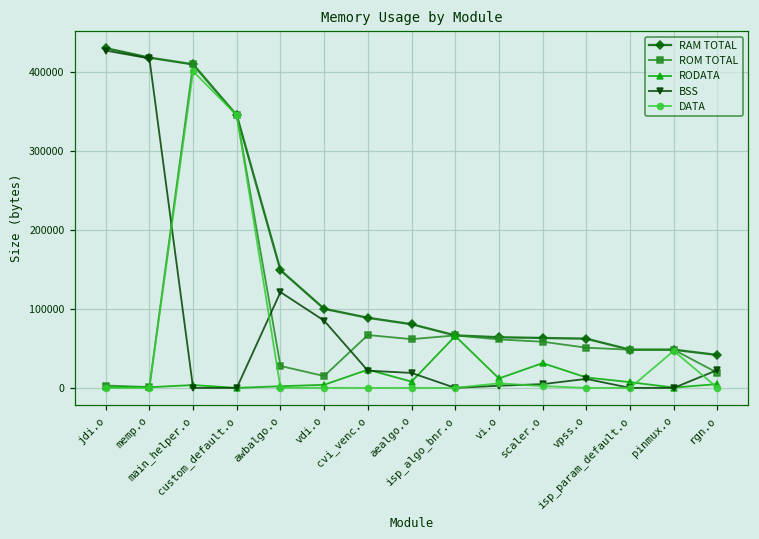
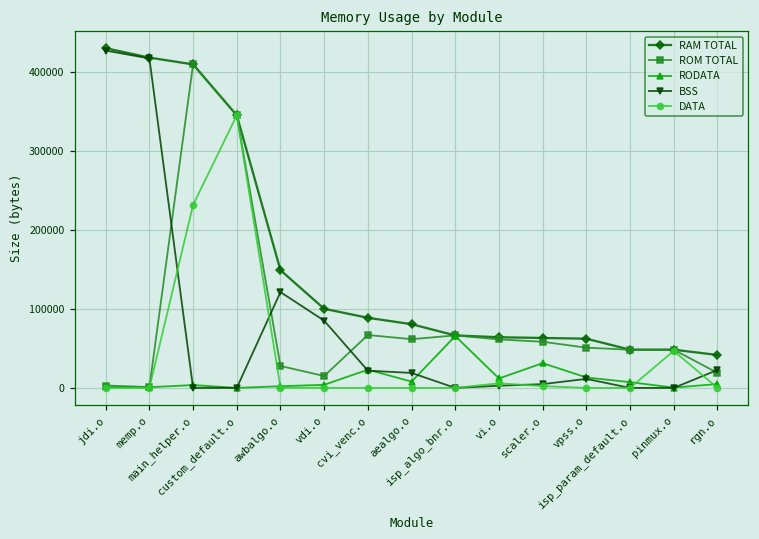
DATA, main_helper.o: 400000 -> 230000
